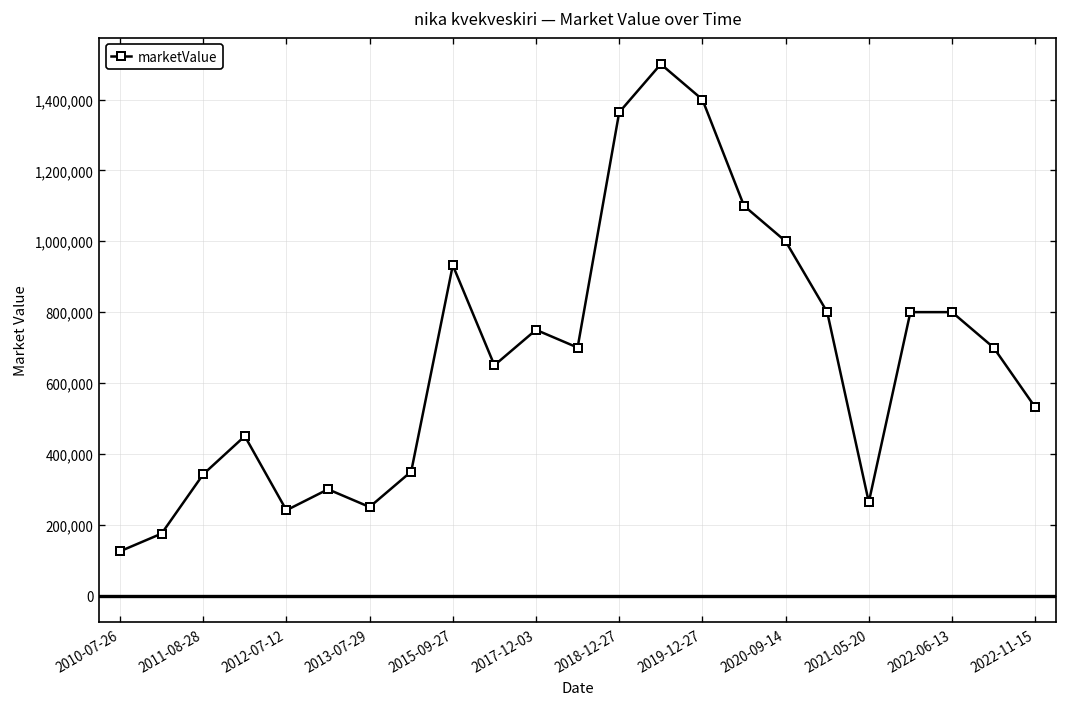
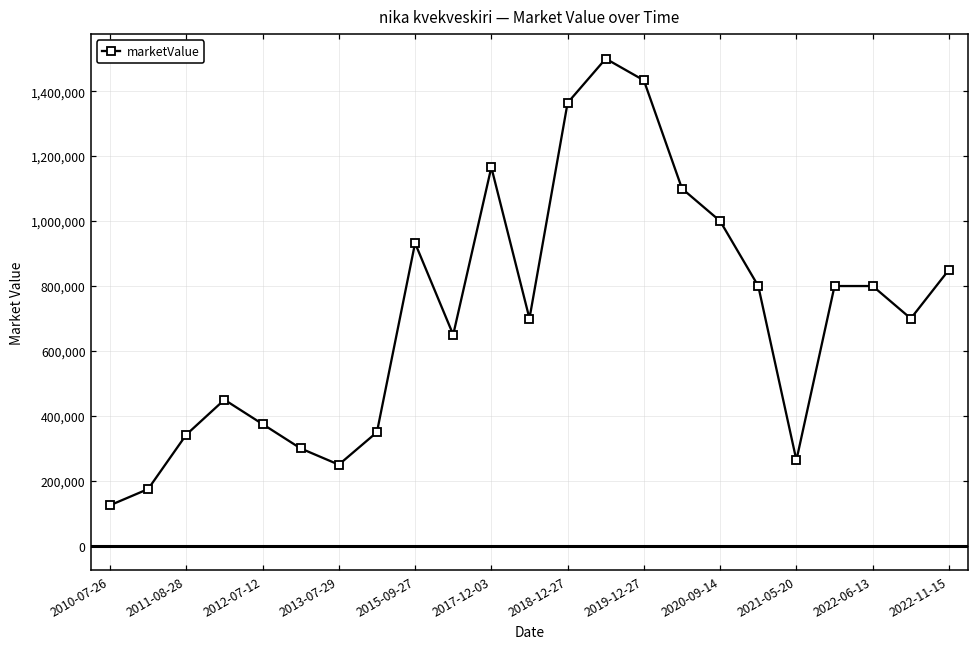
2012-07-12: 240,000 -> 380,000
2017-12-03: 750,000 -> 1,170,000
2019-12-27: 1,400,000 -> 1,430,000
2022-11-15: 530,000 -> 850,000
